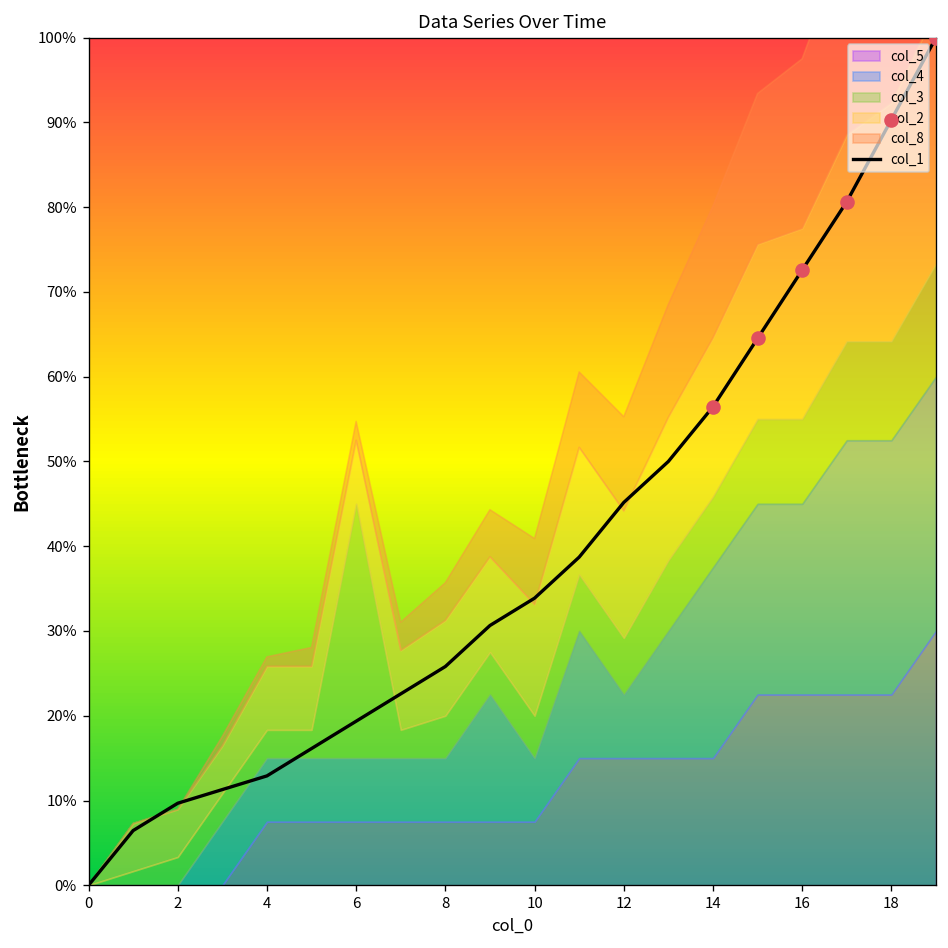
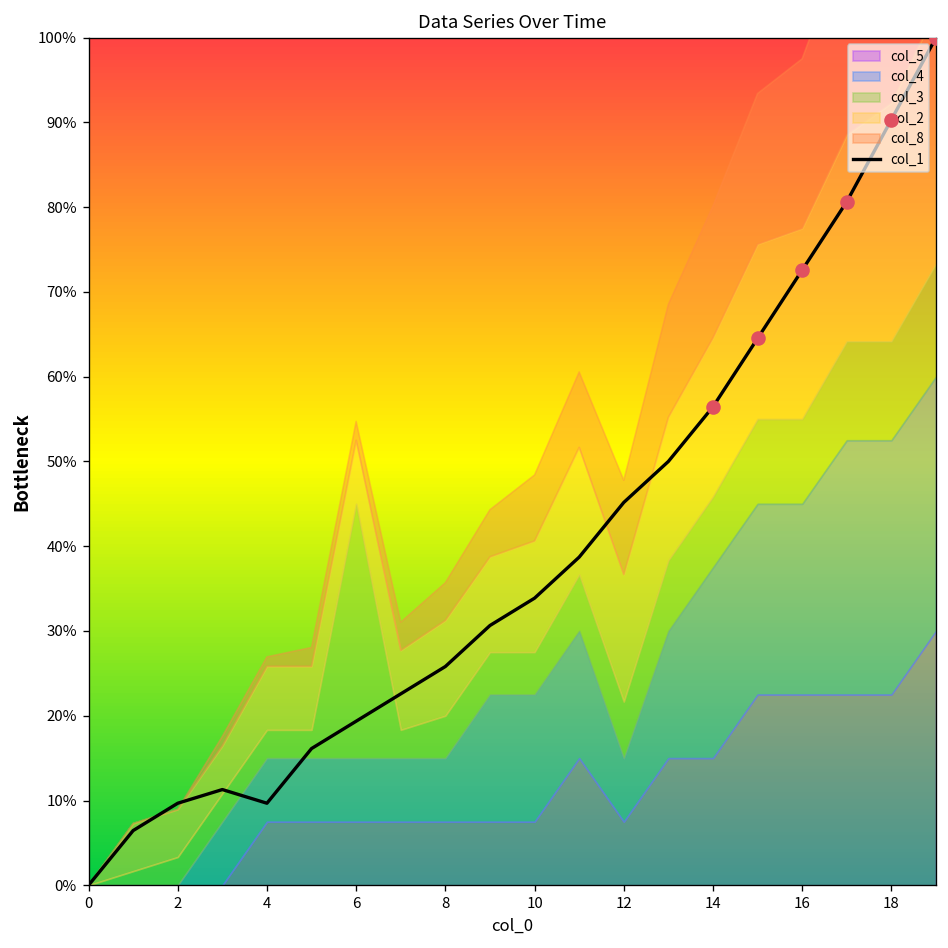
col_1, 4: 13% -> 10%
col_4, 10: 8% -> 15%
col_5, 12: 15% -> 8%
